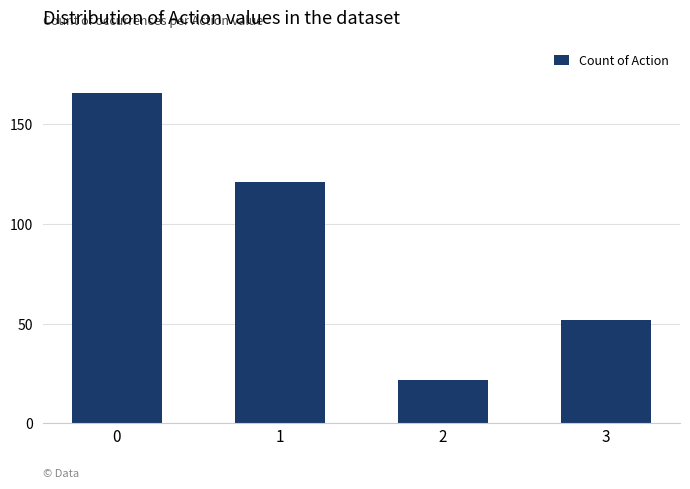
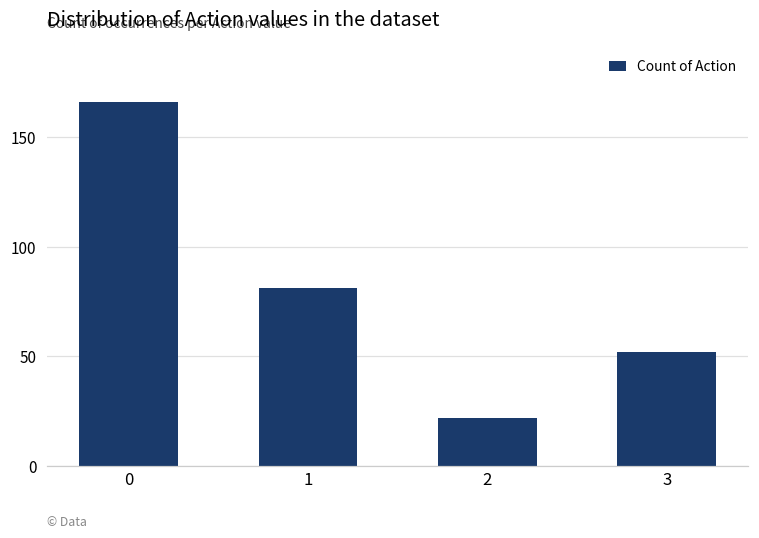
1: 121 -> 81
